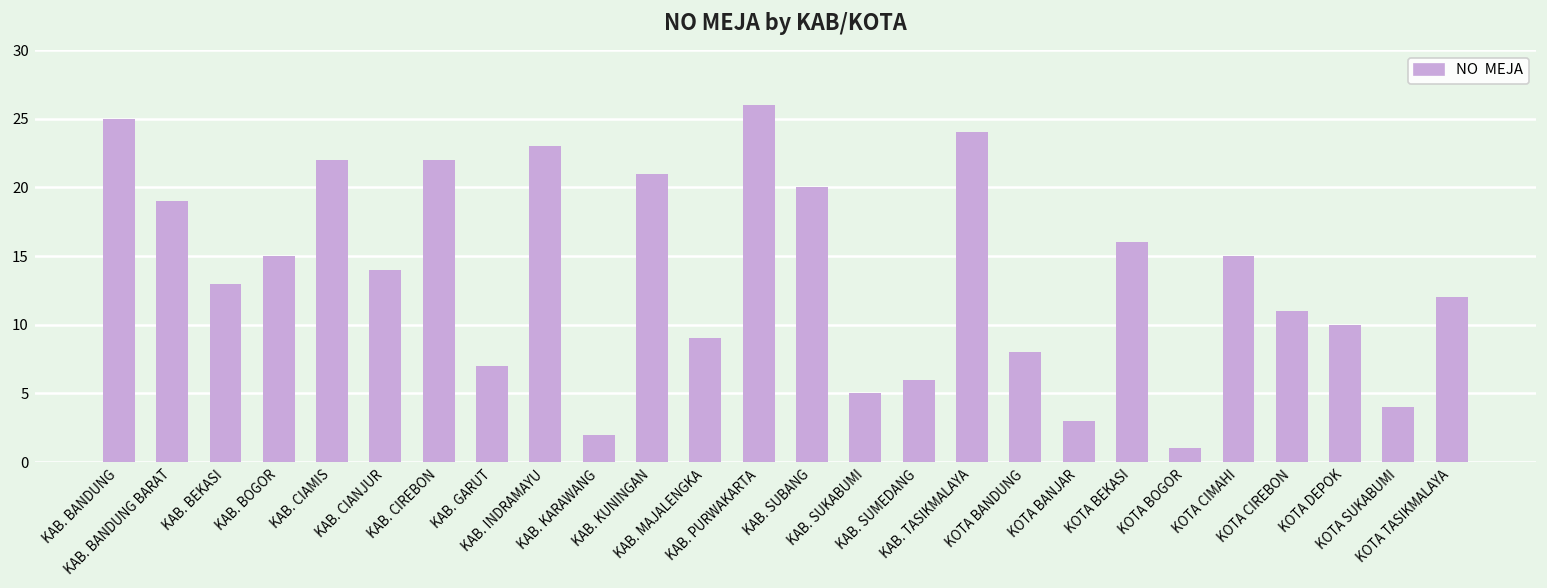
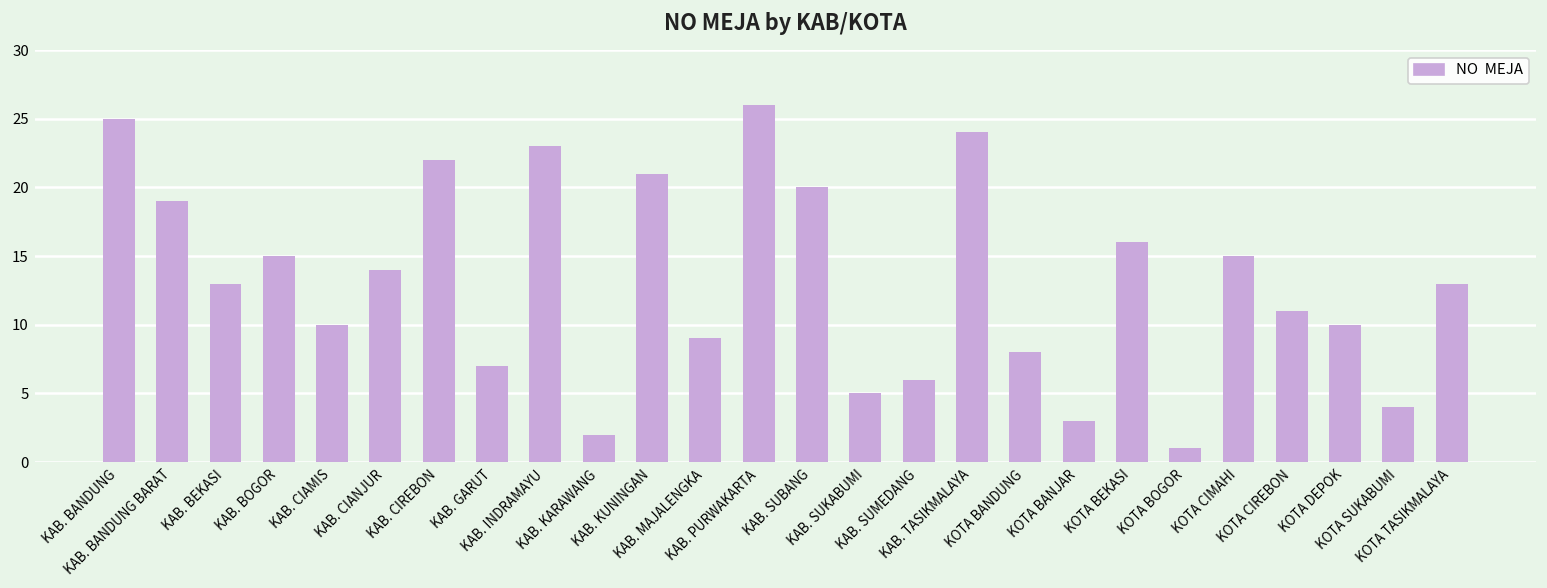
KAB. CIAMIS: 22 -> 10
KOTA TASIKMALAYA: 12 -> 13
